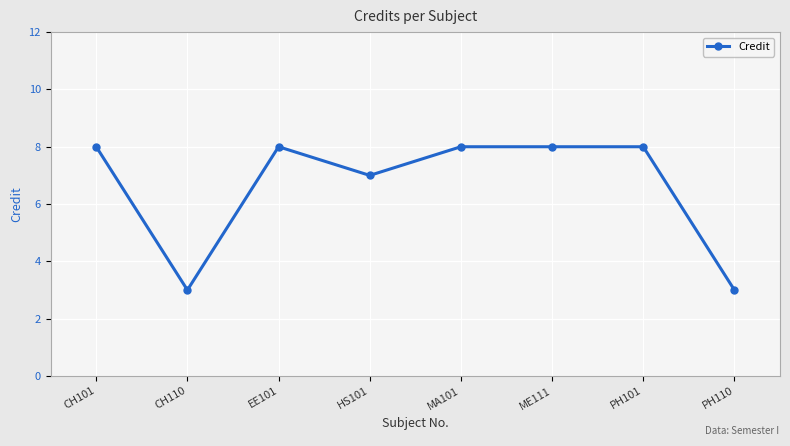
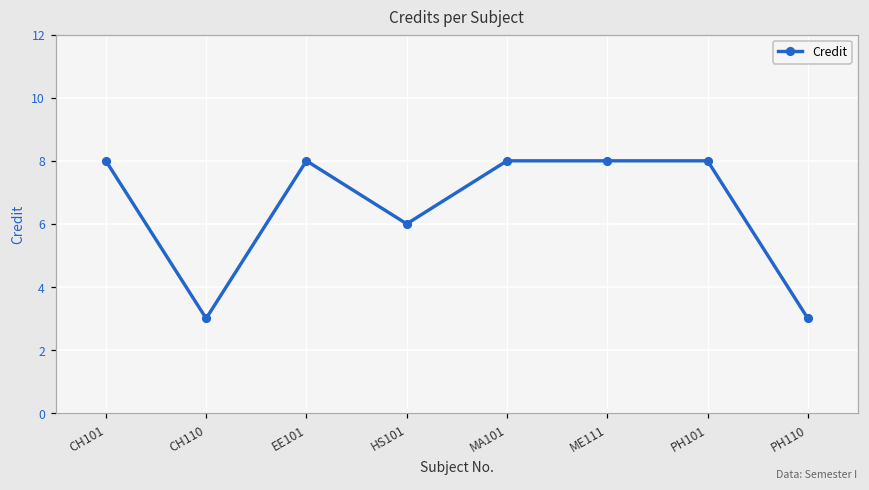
HS101: 7 -> 6
